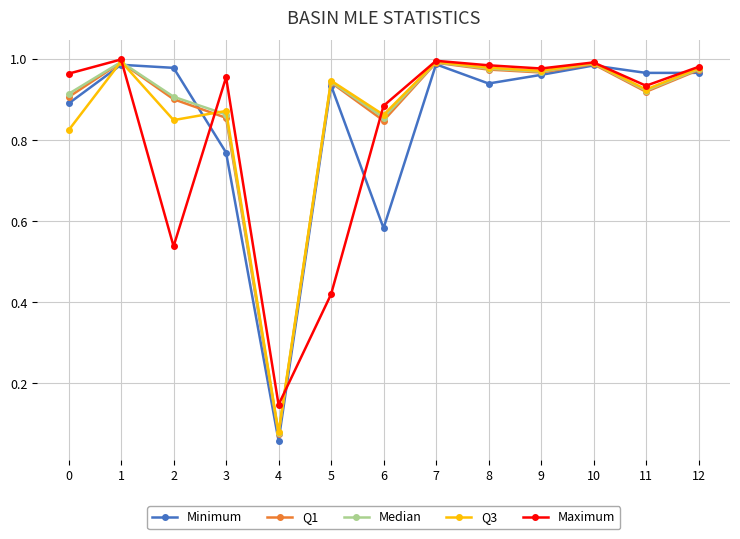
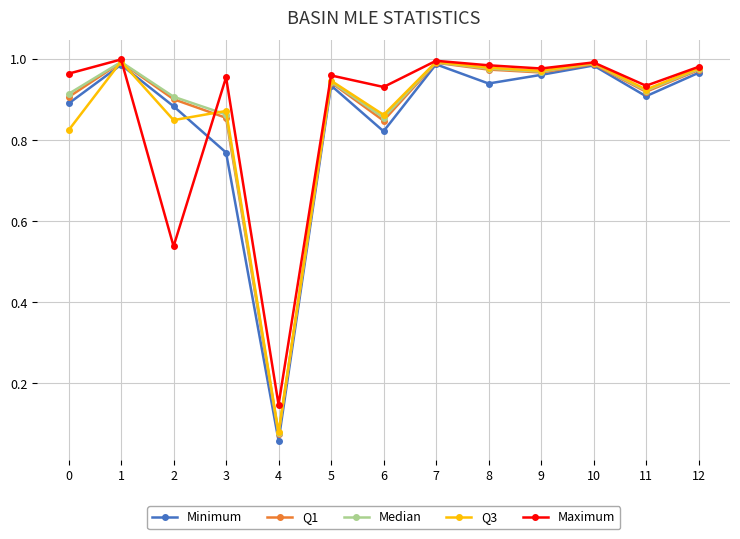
Minimum, 2: 0.98 -> 0.88
Maximum, 5: 0.42 -> 0.96
Minimum, 6: 0.58 -> 0.82
Maximum, 6: 0.89 -> 0.93
Minimum, 11: 0.97 -> 0.91
